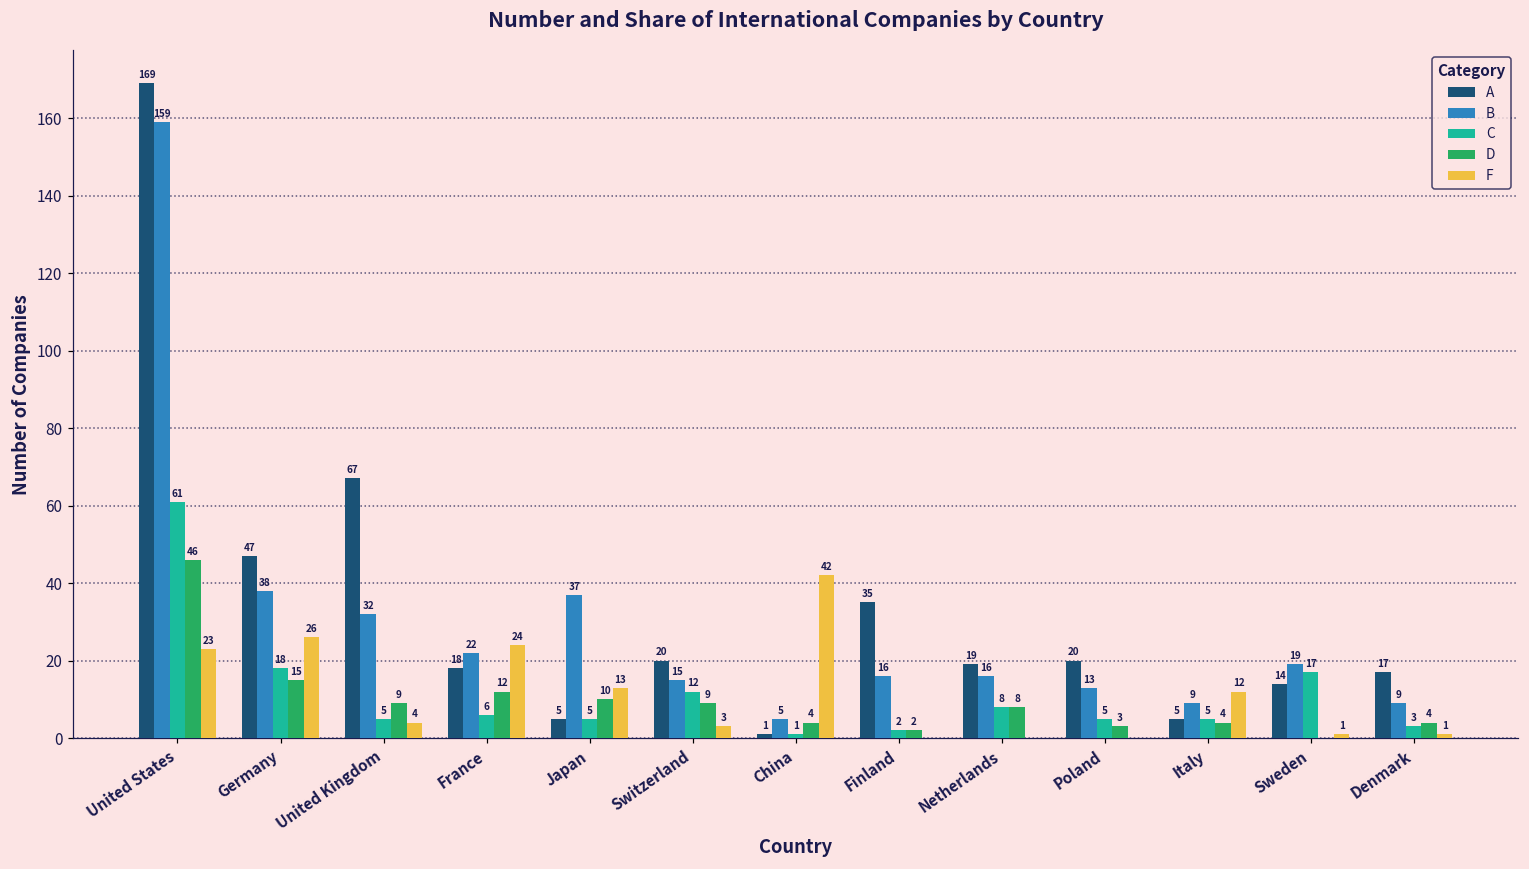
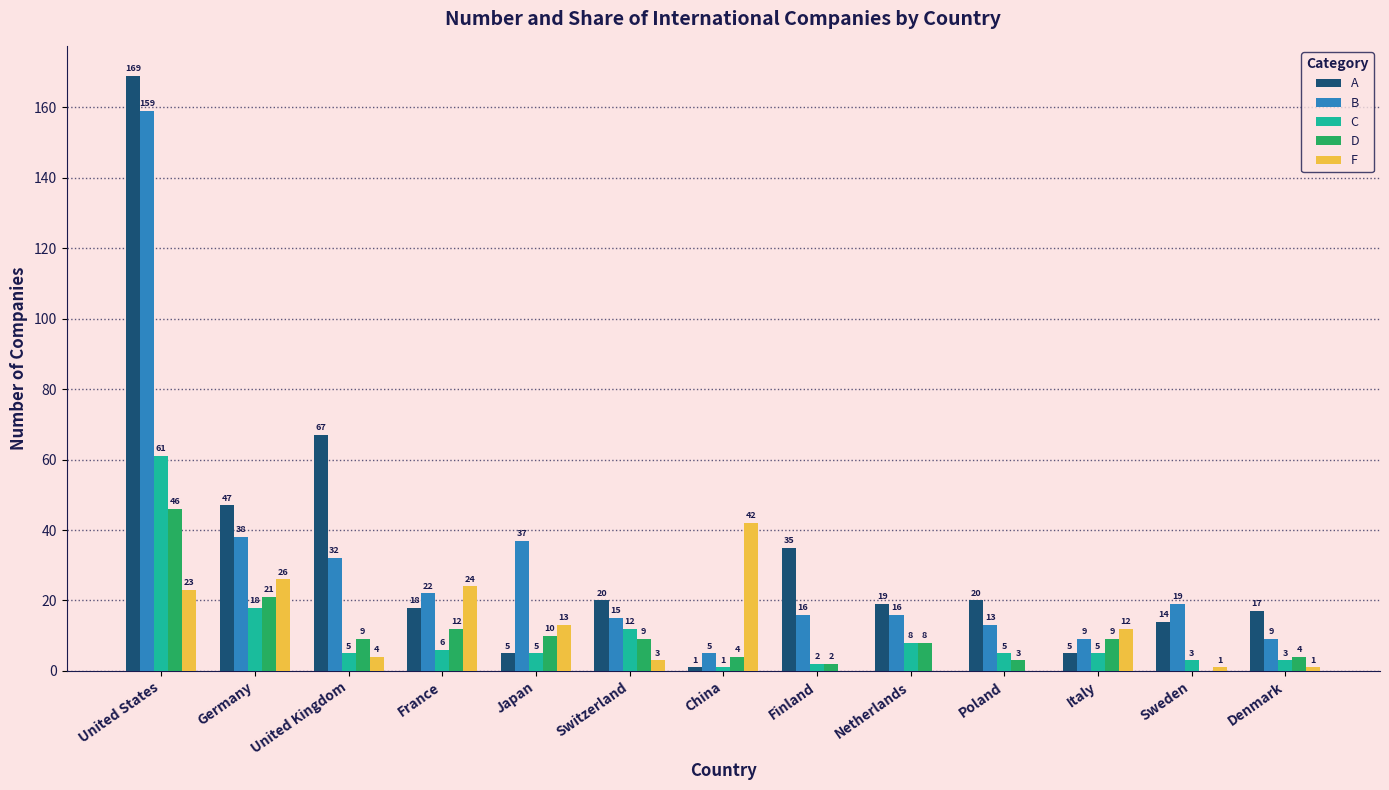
D, Germany: 15 -> 21
D, Italy: 4 -> 9
C, Sweden: 17 -> 3
